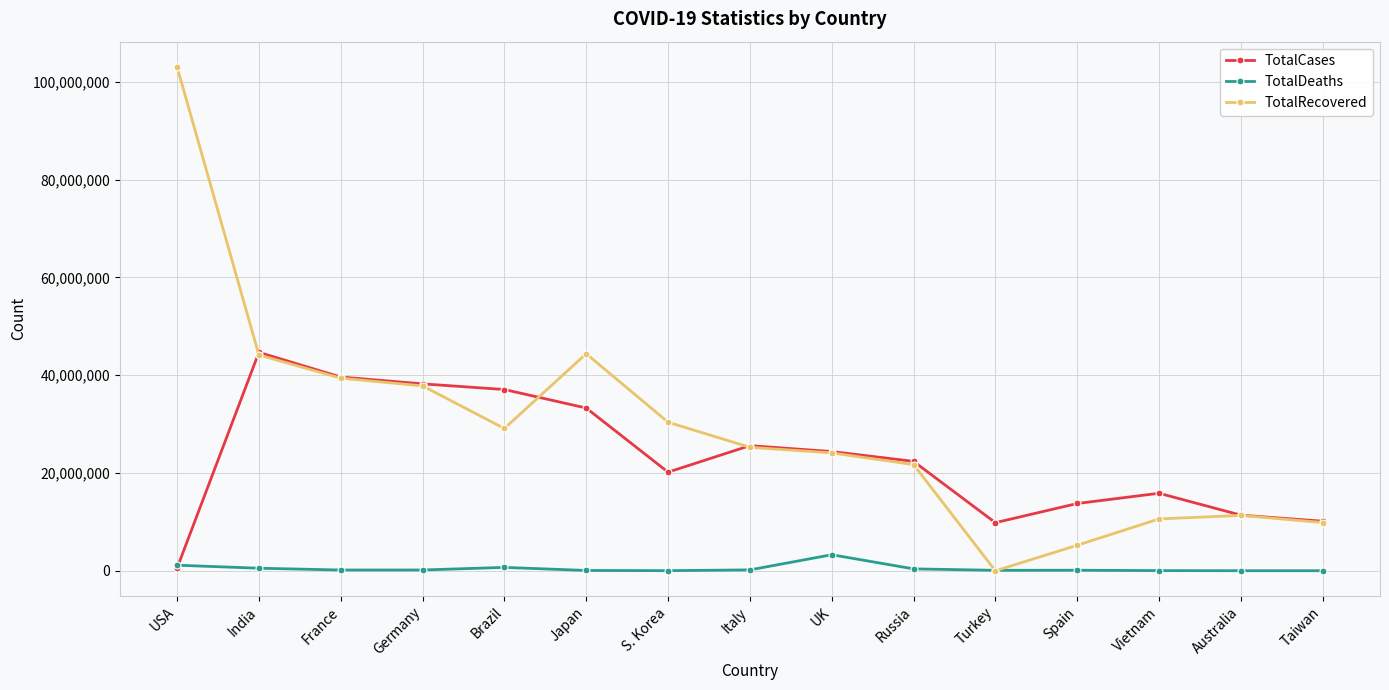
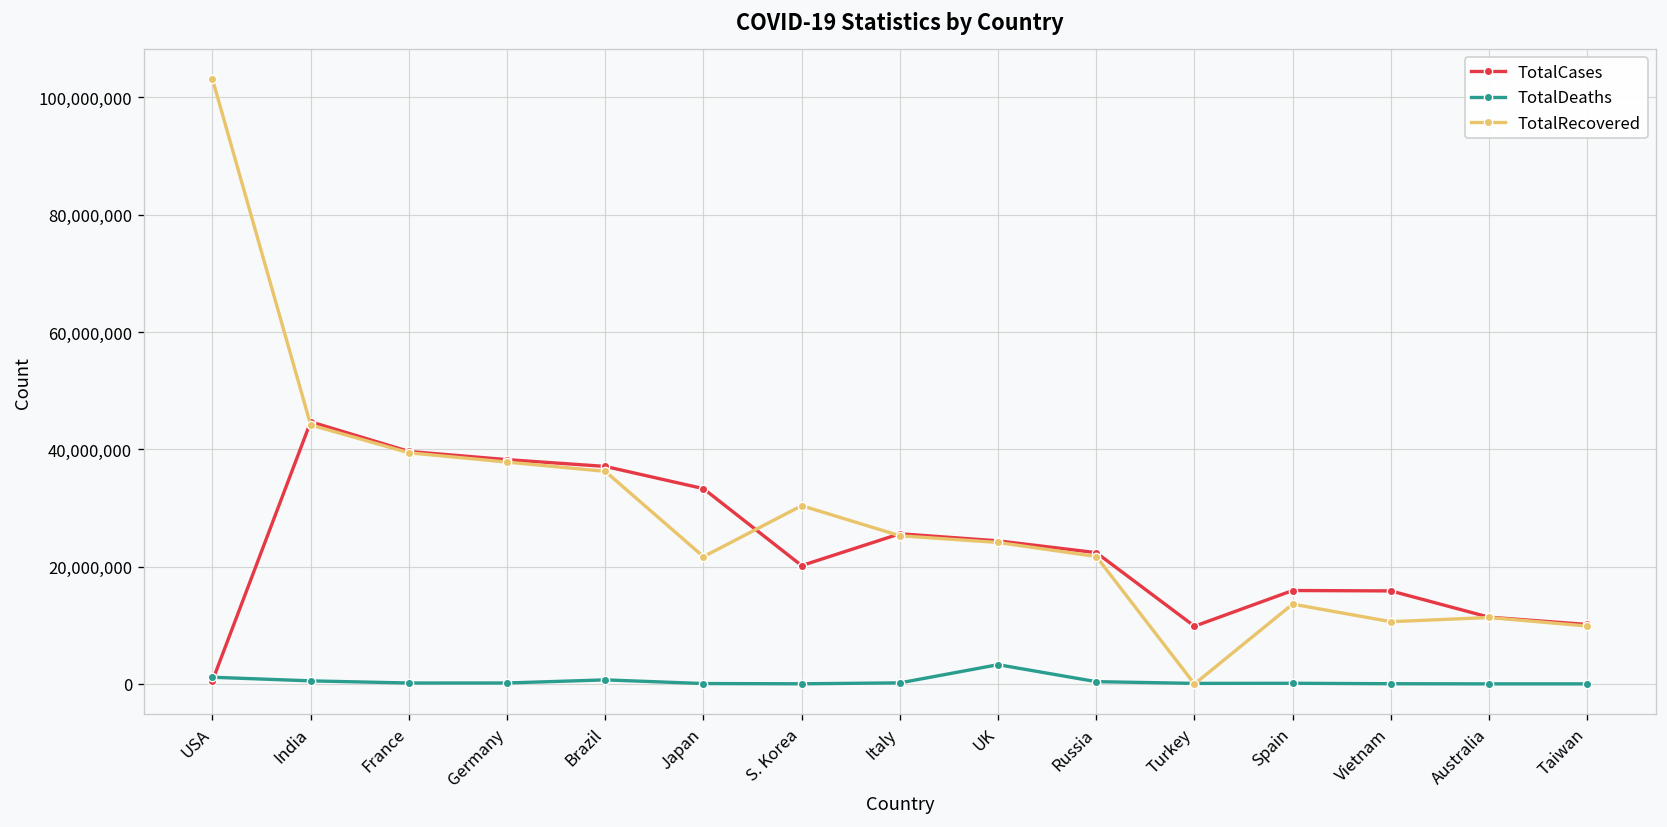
TotalRecovered, Brazil: 29,000,000 -> 36,000,000
TotalRecovered, Japan: 44,000,000 -> 22,000,000
TotalCases, Spain: 14,000,000 -> 16,000,000
TotalRecovered, Spain: 5,000,000 -> 14,000,000
